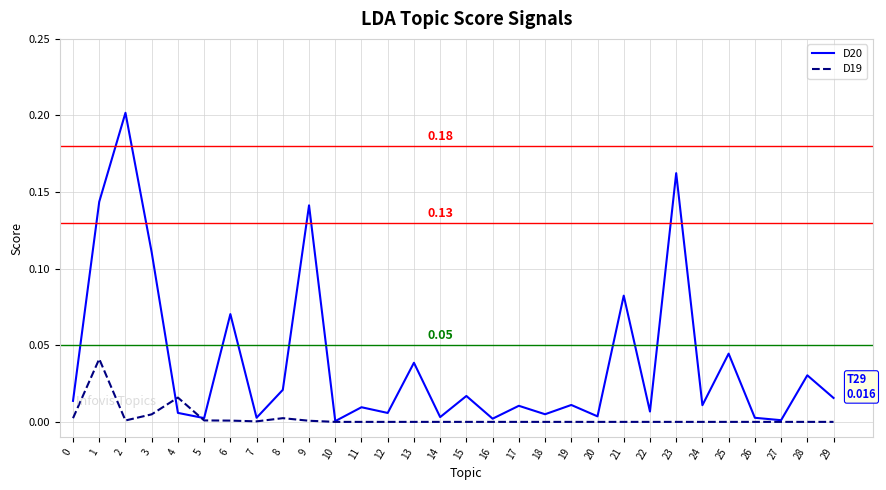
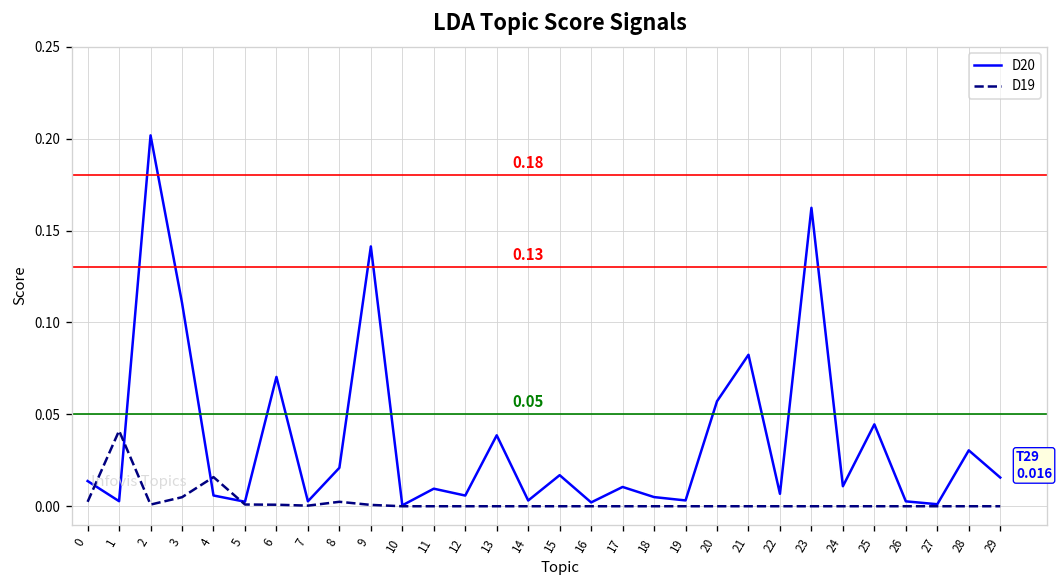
D20, 1: 0.144 -> 0.003
D20, 19: 0.011 -> 0.003
D20, 20: 0.004 -> 0.057
